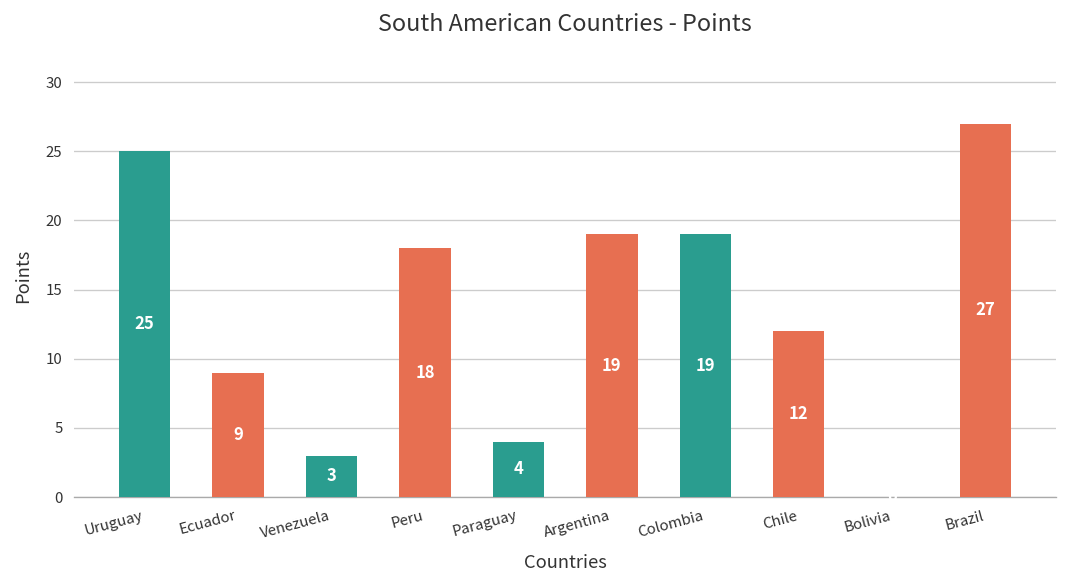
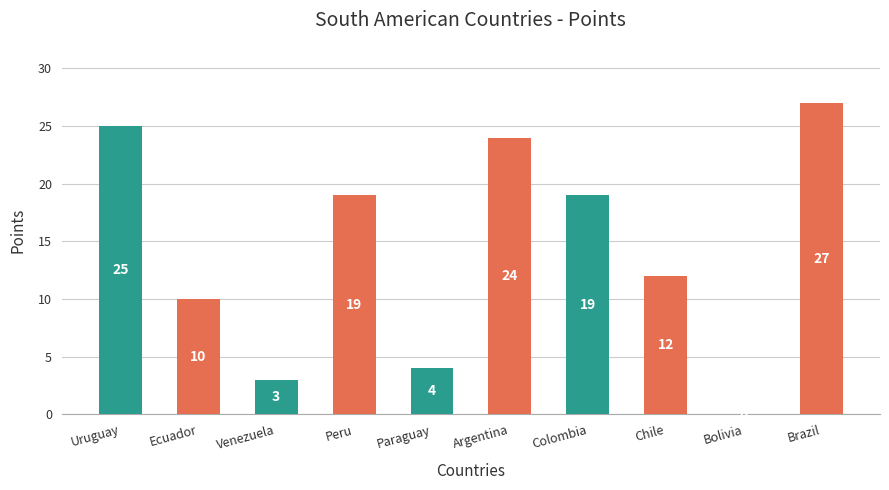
Ecuador: 9 -> 10
Peru: 18 -> 19
Argentina: 19 -> 24
